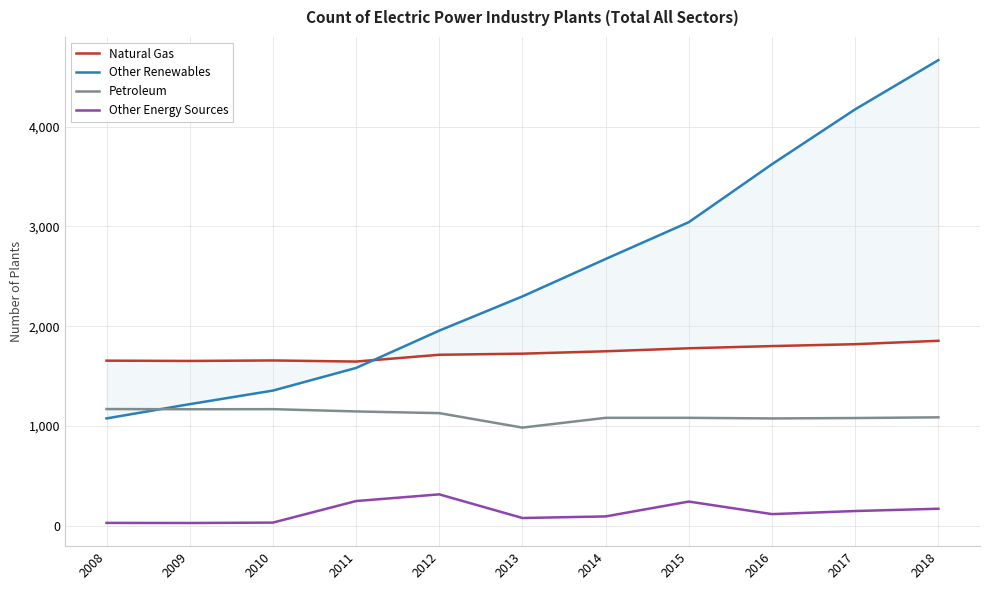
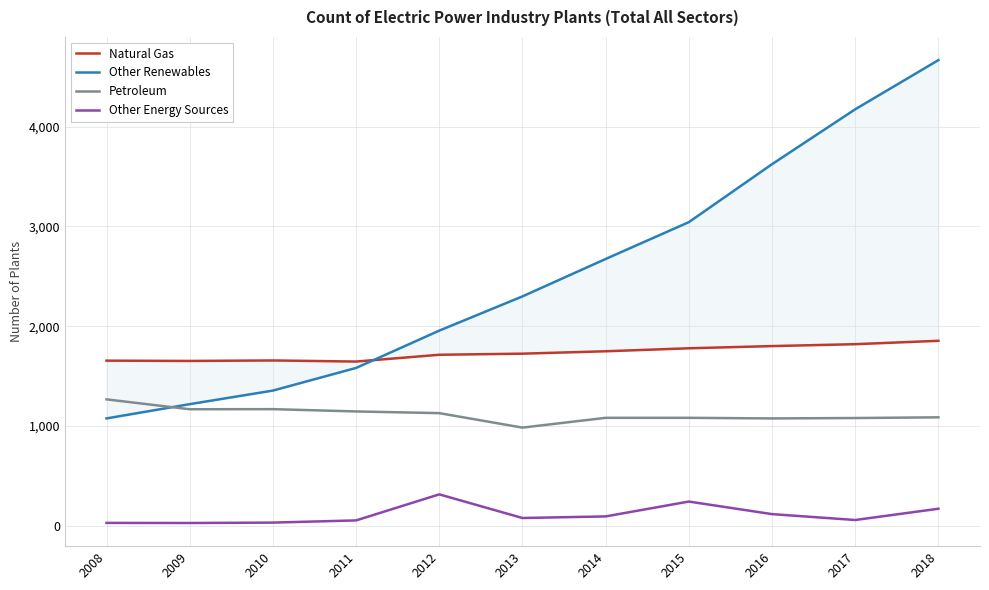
Petroleum, 2008: 1,200 -> 1,300
Other Energy Sources, 2011: 200 -> 100
Other Energy Sources, 2017: 150 -> 60
